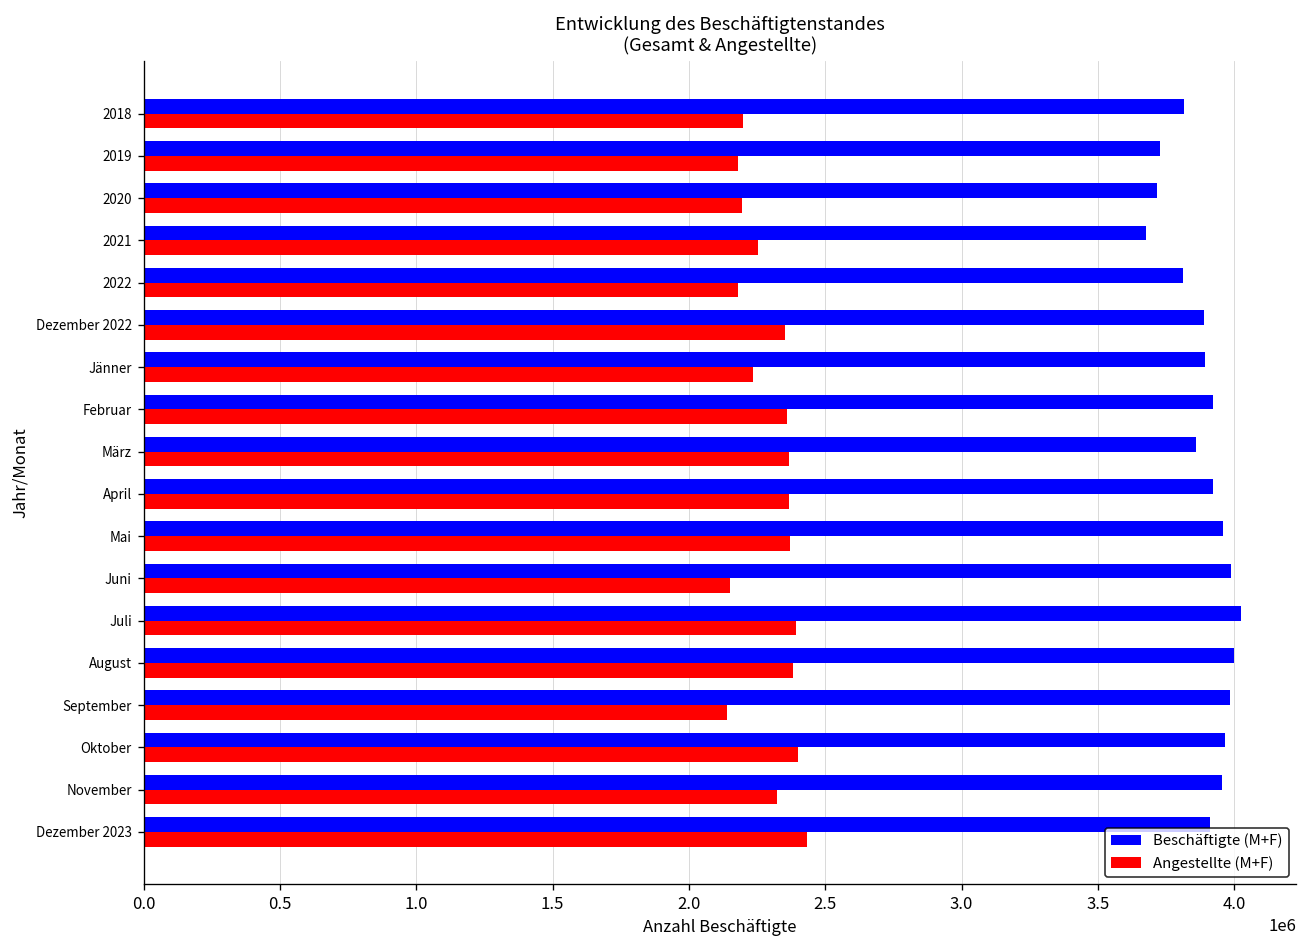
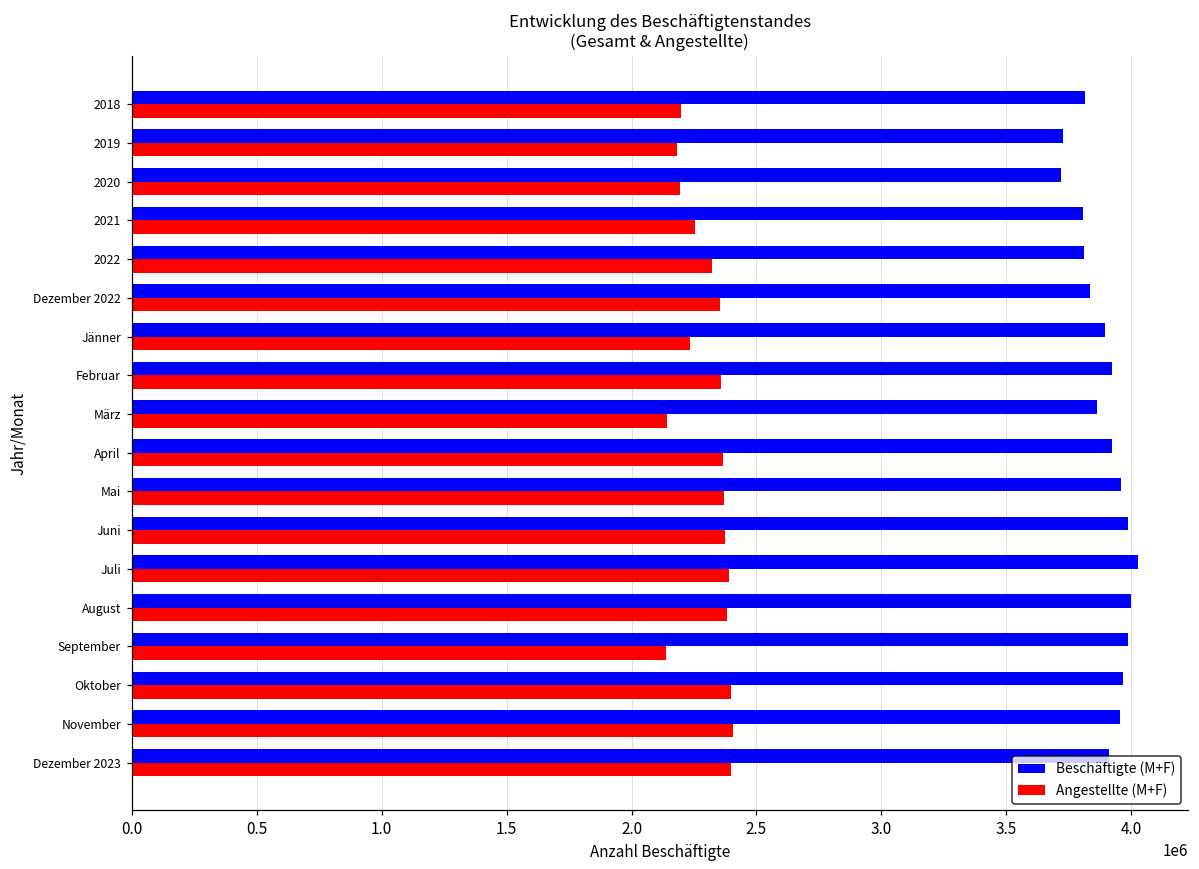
Beschäftigte (M+F), 2021: 3680000 -> 3800000
Angestellte (M+F), 2022: 2180000 -> 2320000
Beschäftigte (M+F), Dezember 2022: 3890000 -> 3840000
Angestellte (M+F), März: 2370000 -> 2140000
Angestellte (M+F), Juni: 2150000 -> 2370000
Angestellte (M+F), November: 2320000 -> 2400000
Angestellte (M+F), Dezember 2023: 2430000 -> 2400000
